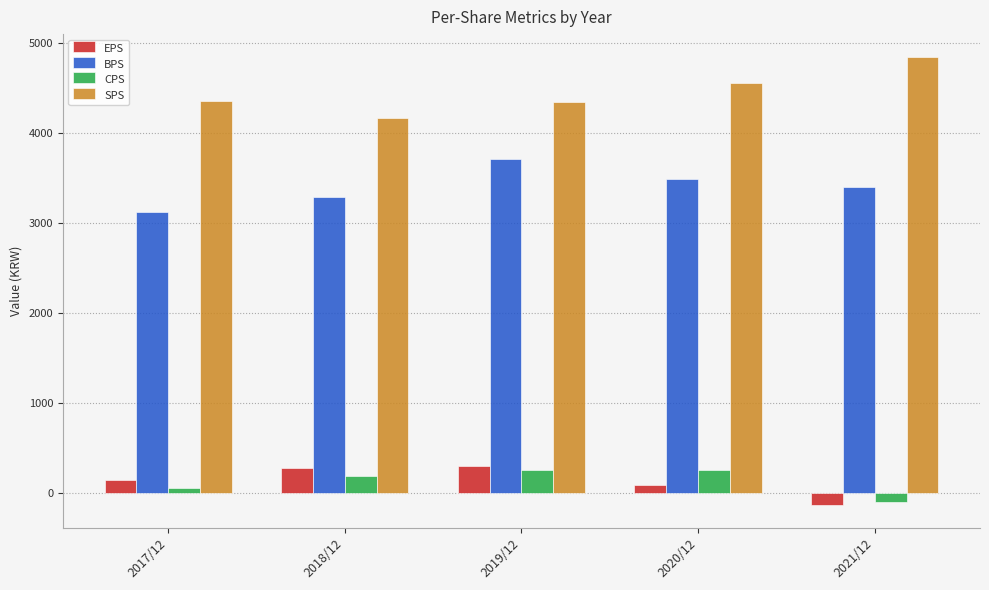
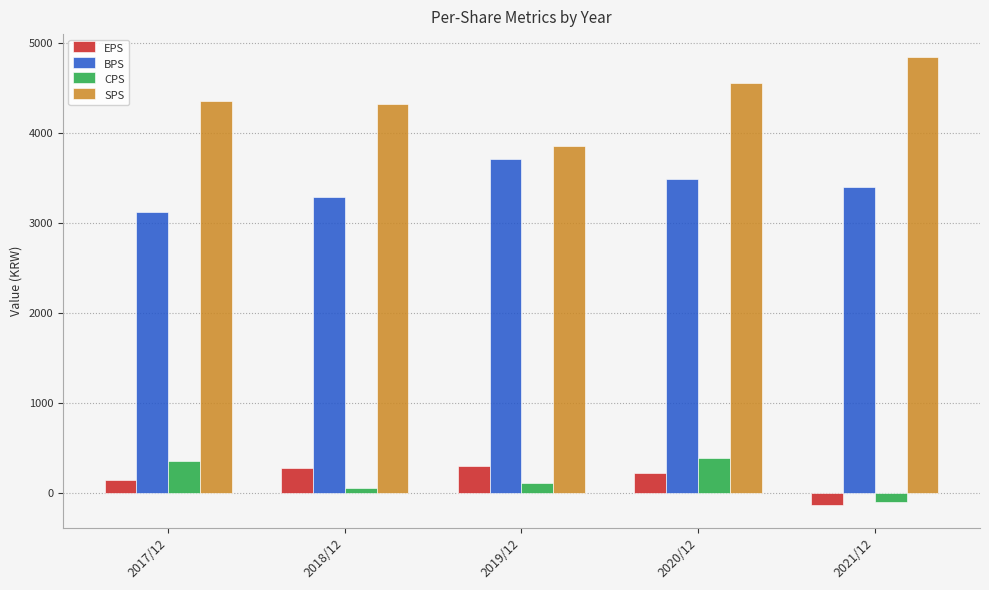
CPS, 2017/12: 100 -> 400
CPS, 2018/12: 200 -> 100
SPS, 2018/12: 4200 -> 4300
CPS, 2019/12: 300 -> 100
SPS, 2019/12: 4300 -> 3900
EPS, 2020/12: 100 -> 200
CPS, 2020/12: 300 -> 400
